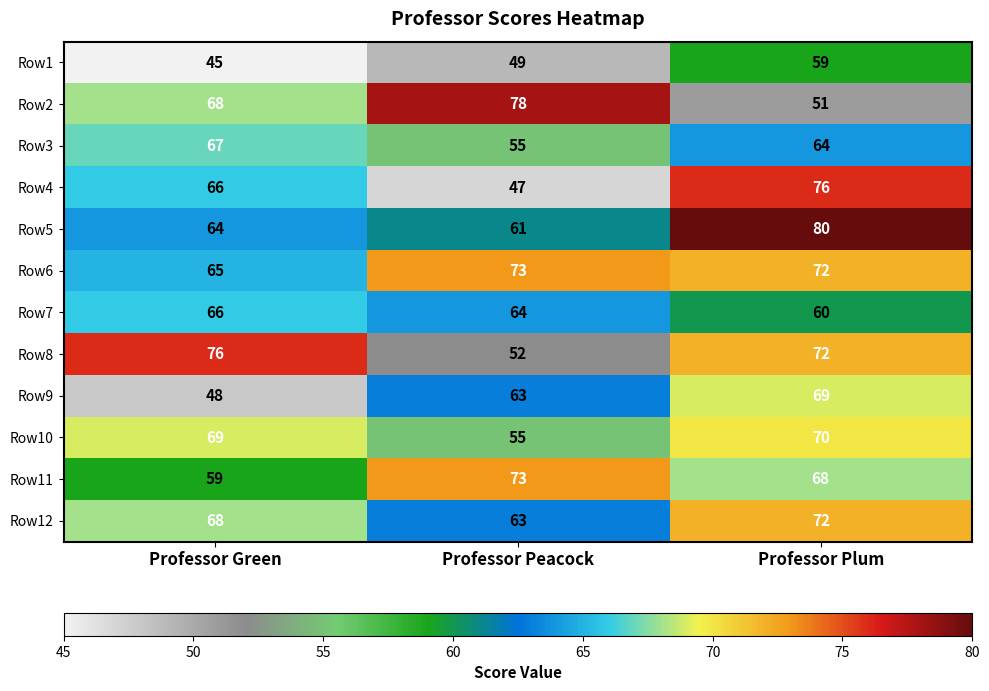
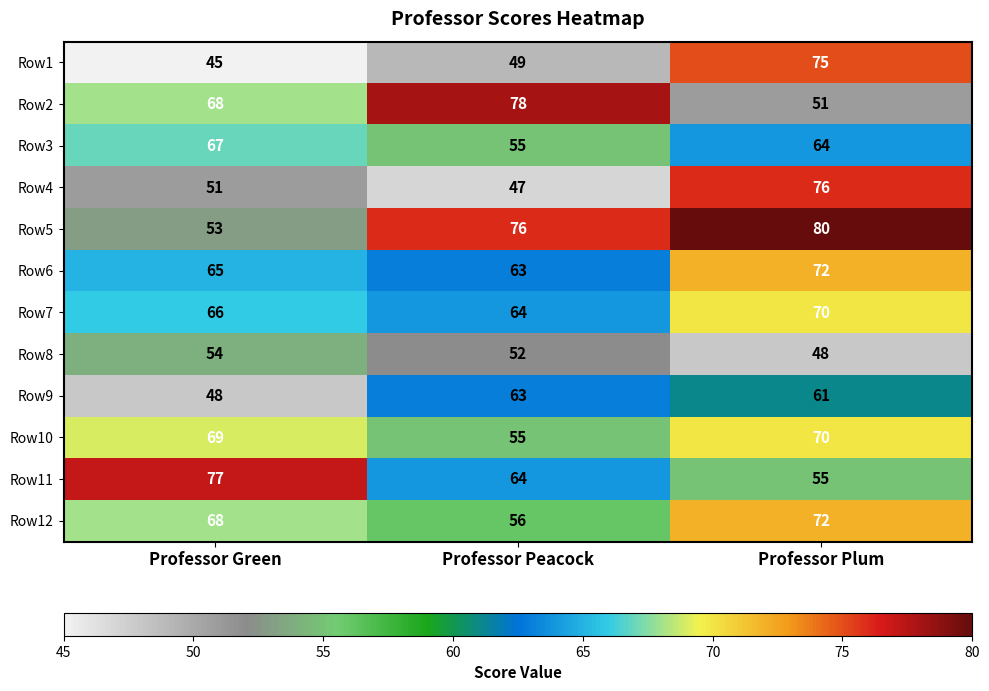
Row1, Professor Plum: 59 -> 75
Row4, Professor Green: 66 -> 51
Row5, Professor Green: 64 -> 53
Row5, Professor Peacock: 61 -> 76
Row6, Professor Peacock: 73 -> 63
Row7, Professor Plum: 60 -> 70
Row8, Professor Green: 76 -> 54
Row8, Professor Plum: 72 -> 48
Row9, Professor Plum: 69 -> 61
Row11, Professor Green: 59 -> 77
Row11, Professor Peacock: 73 -> 64
Row11, Professor Plum: 68 -> 55
Row12, Professor Peacock: 63 -> 56
